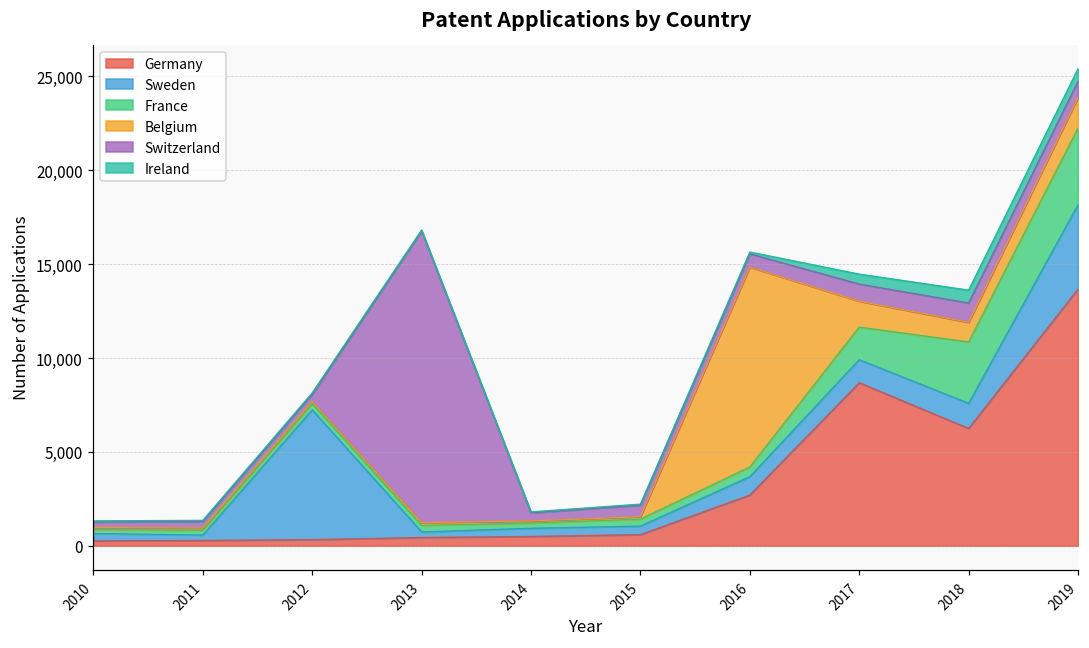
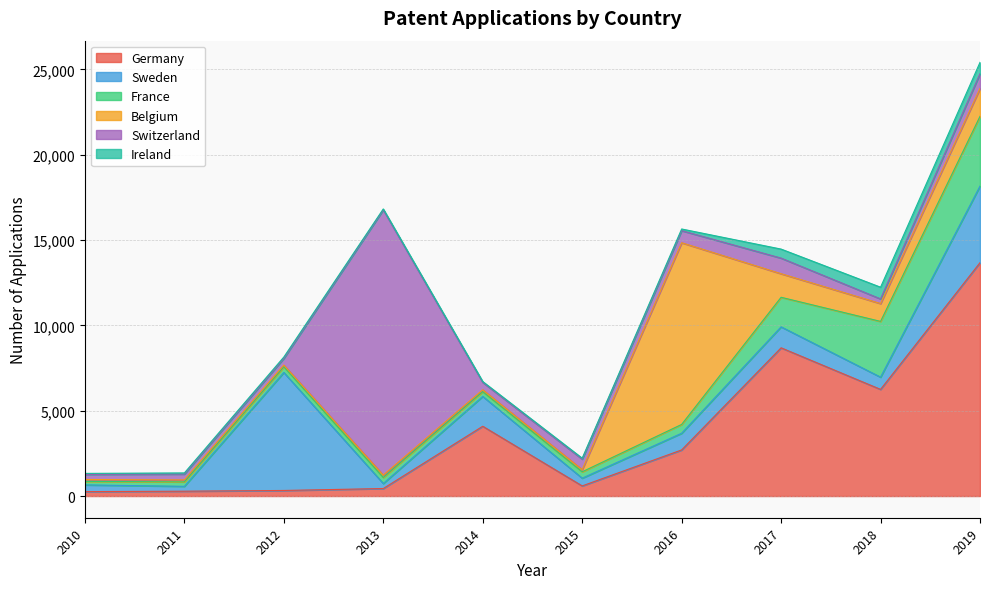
Germany, 2014: 500 -> 4,100
Sweden, 2014: 400 -> 1,700
Sweden, 2018: 1,300 -> 700
Switzerland, 2018: 1,000 -> 300
